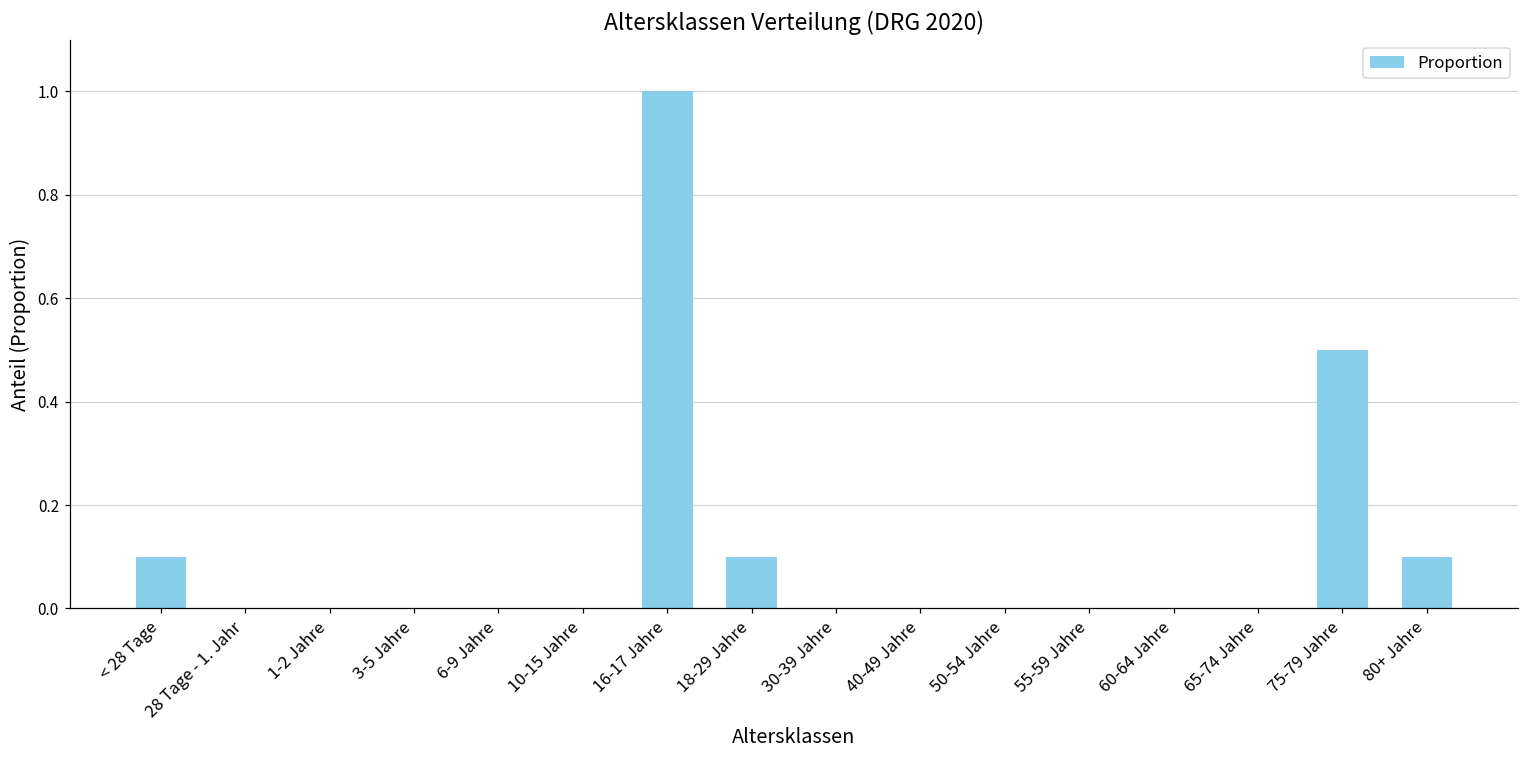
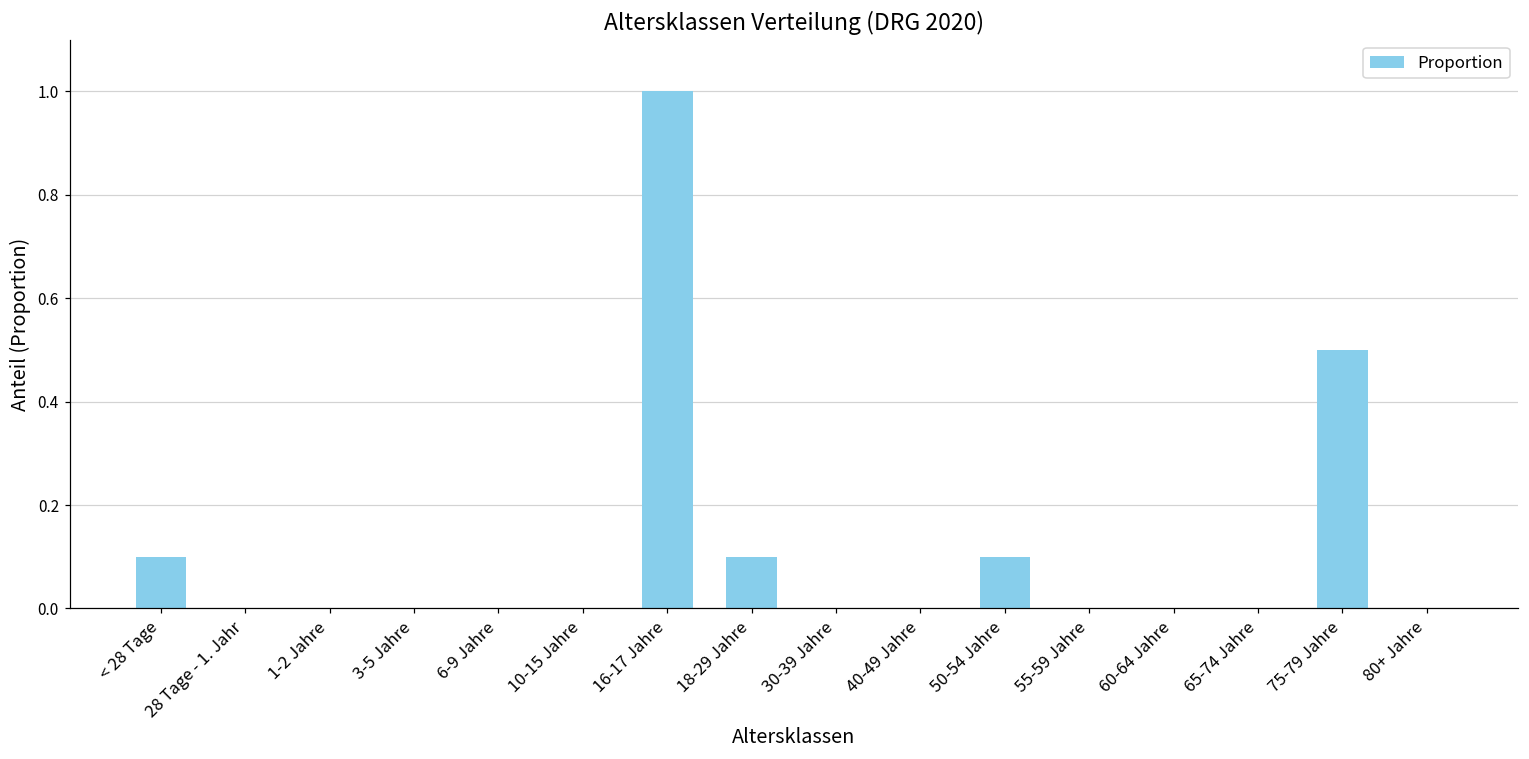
50-54 Jahre: 0.0 -> 0.1
80+ Jahre: 0.1 -> 0.0
